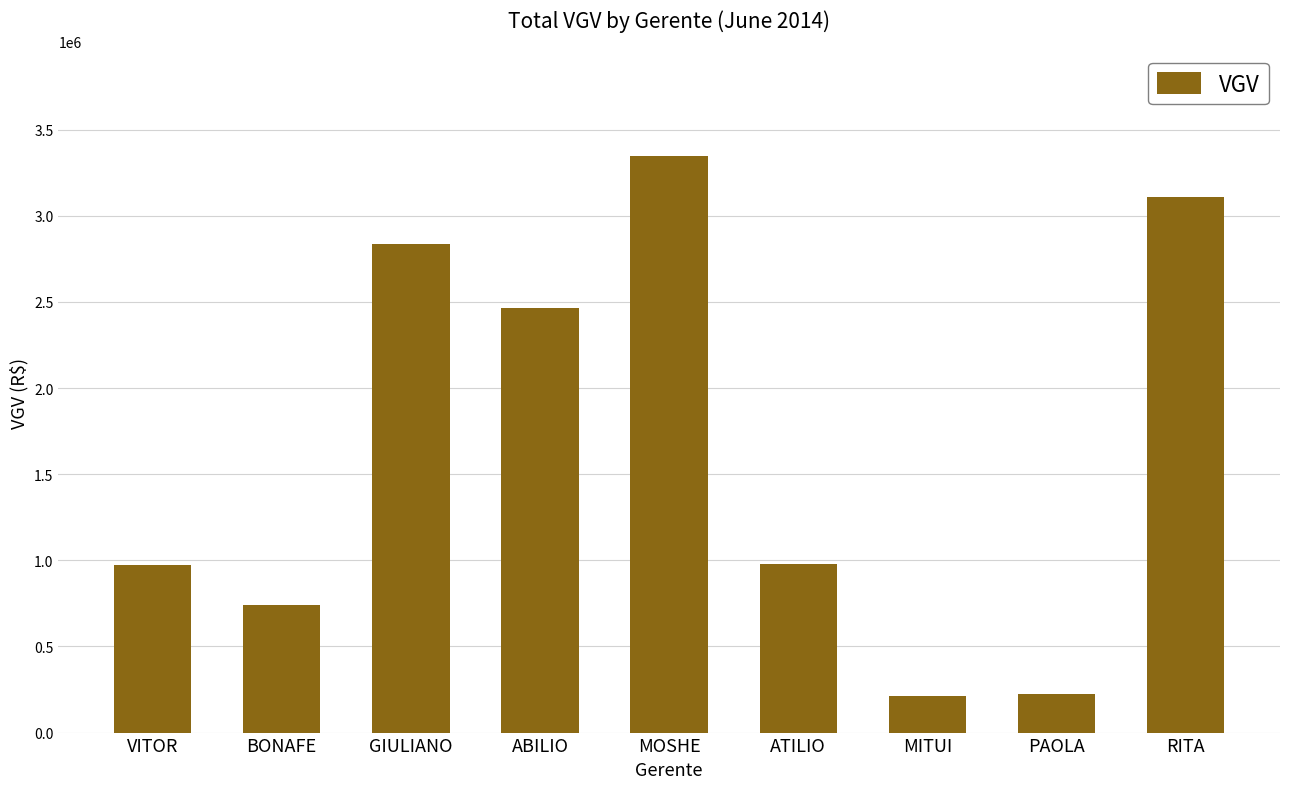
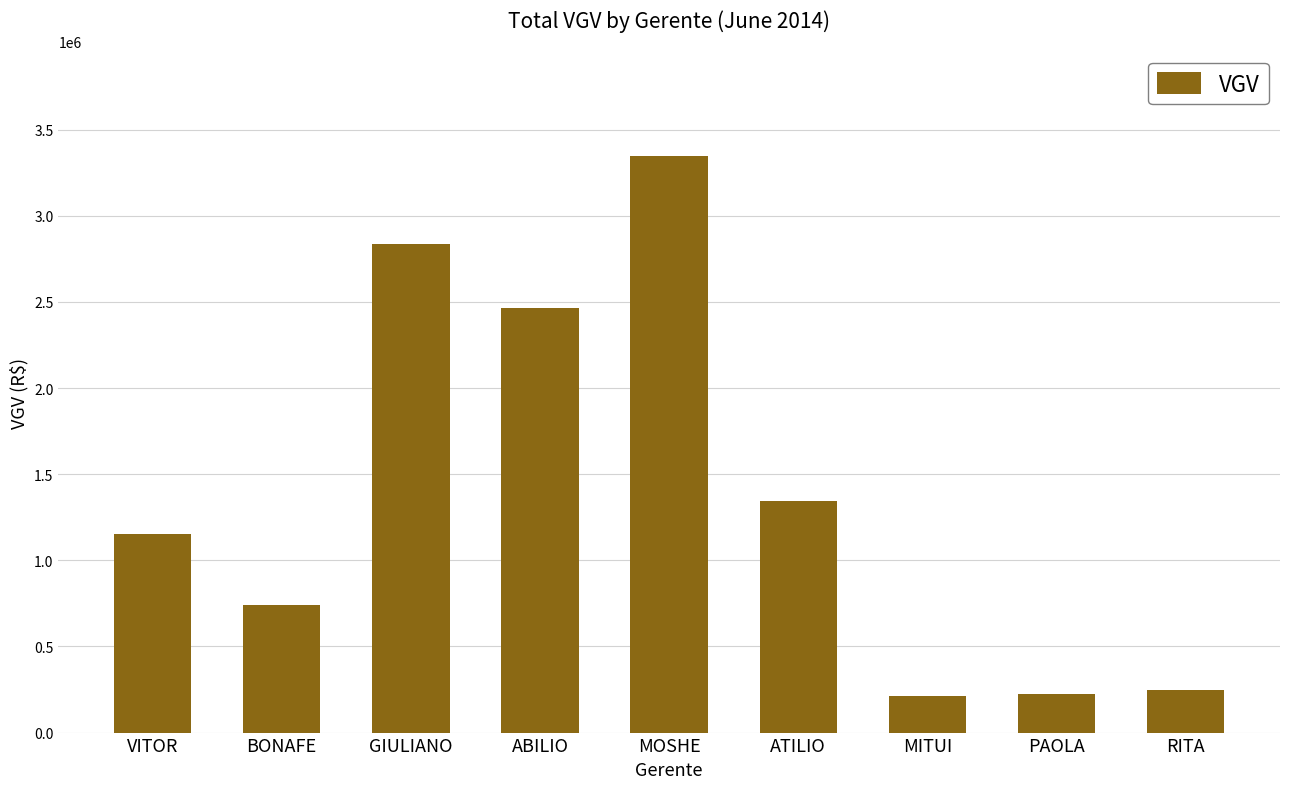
VITOR: 970000 -> 1150000
ATILIO: 980000 -> 1350000
RITA: 3110000 -> 250000
